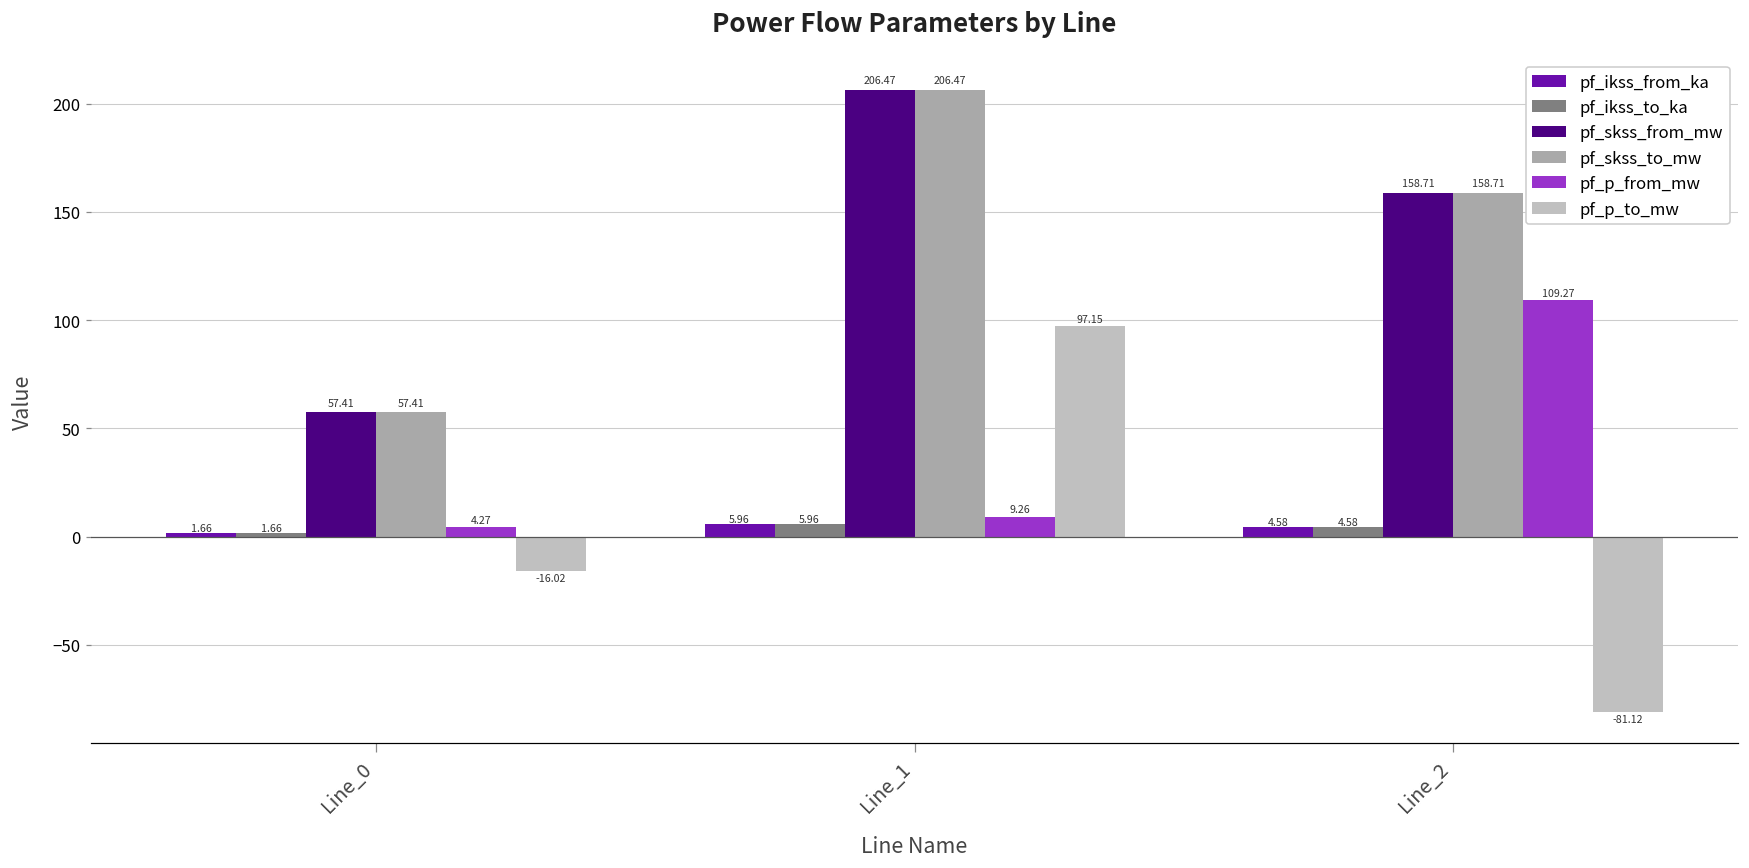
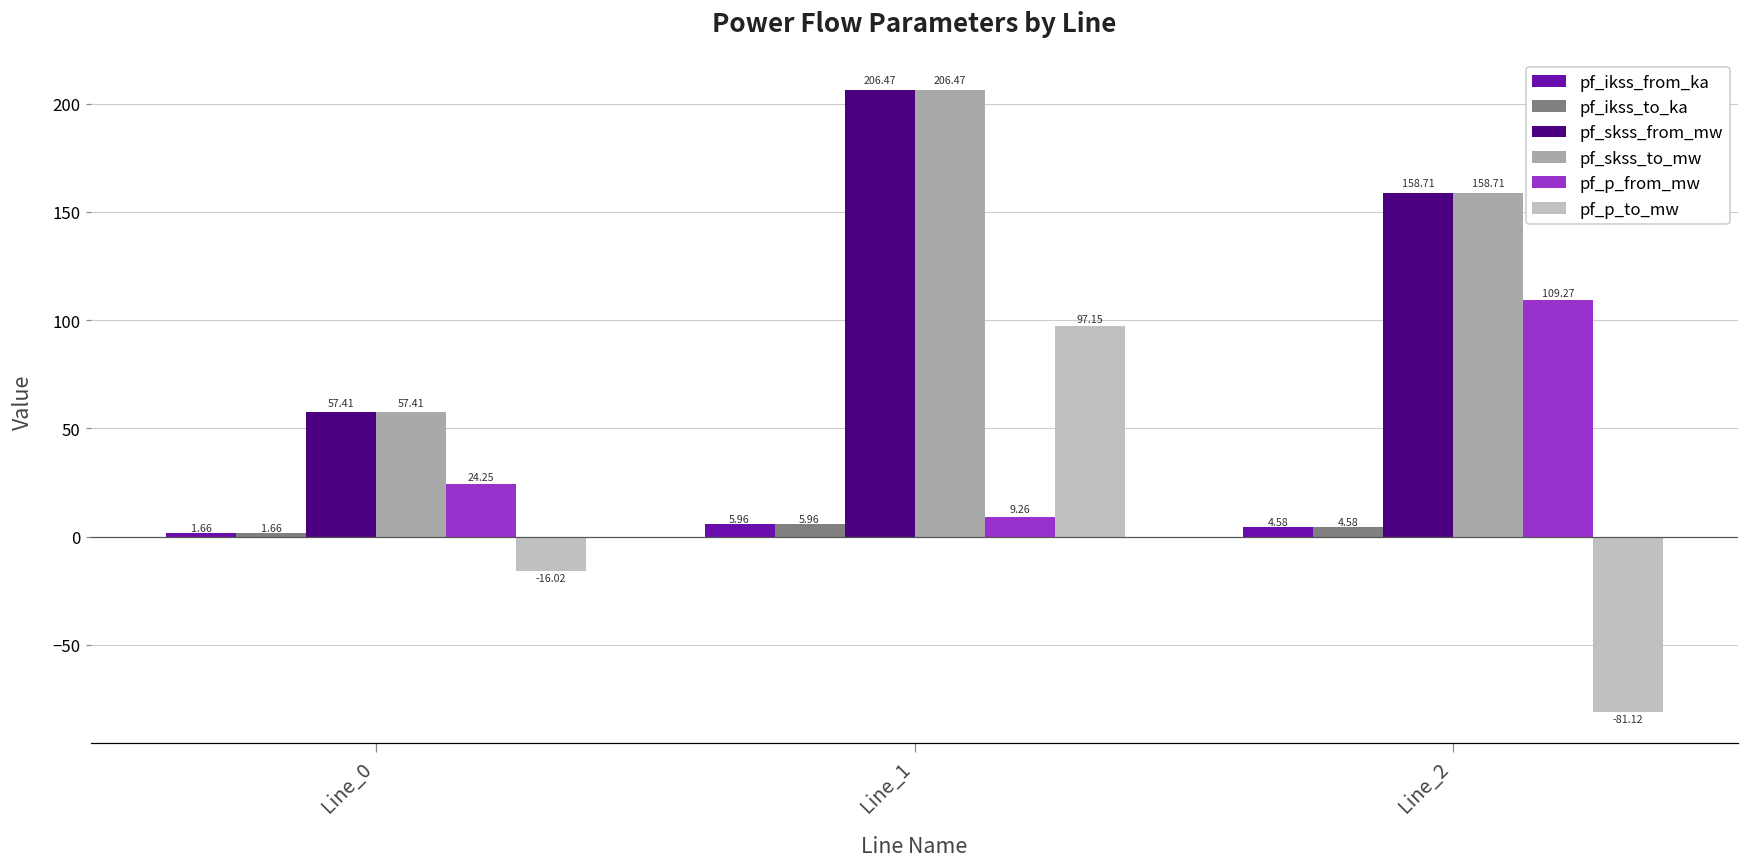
pf_p_from_mw, Line_0: 4.27 -> 24.25
